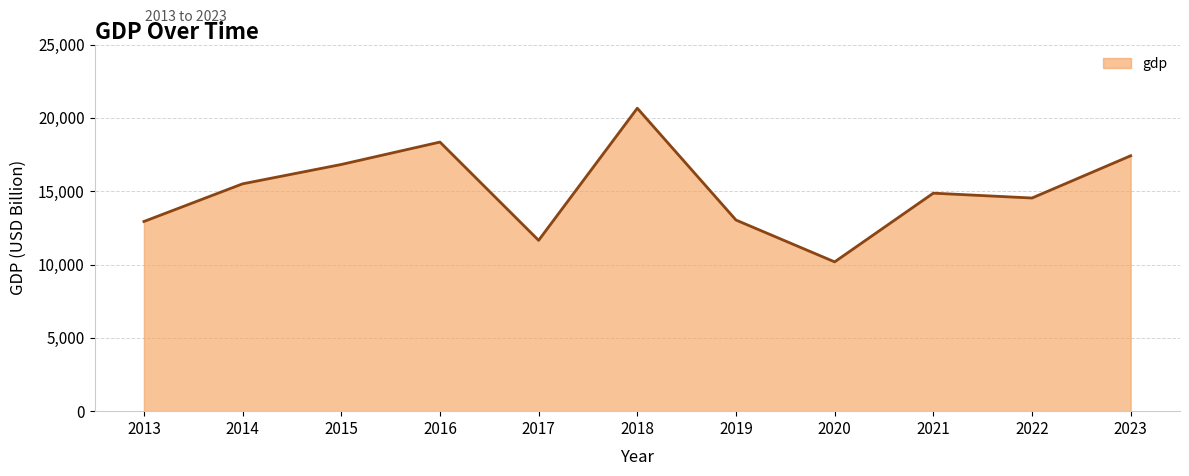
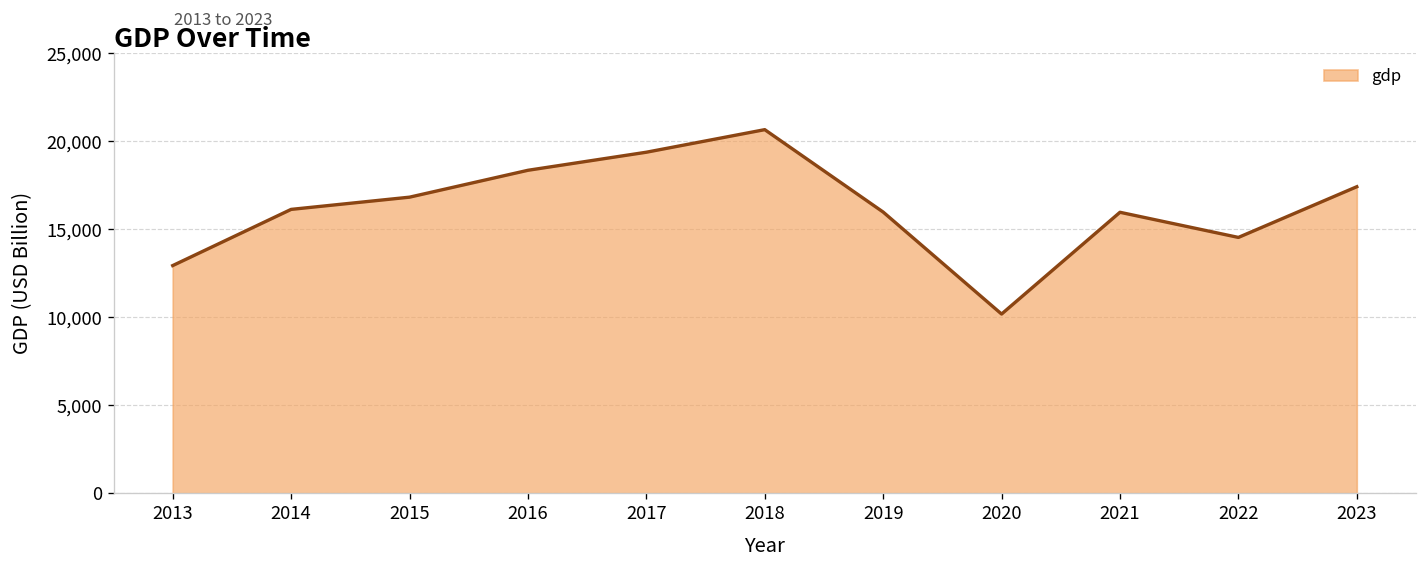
2014: 15,500 -> 16,100
2017: 11,600 -> 19,400
2019: 13,000 -> 16,000
2021: 14,900 -> 16,000
